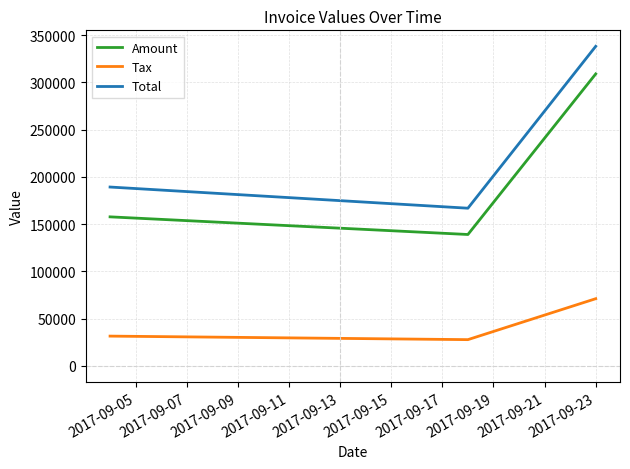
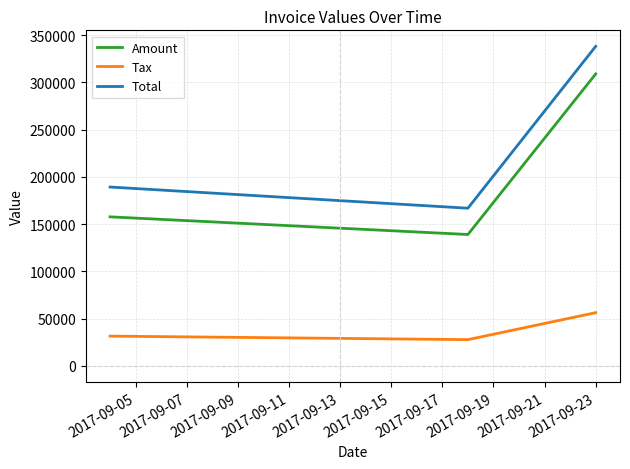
Tax, 2017-09-23: 70000 -> 60000
